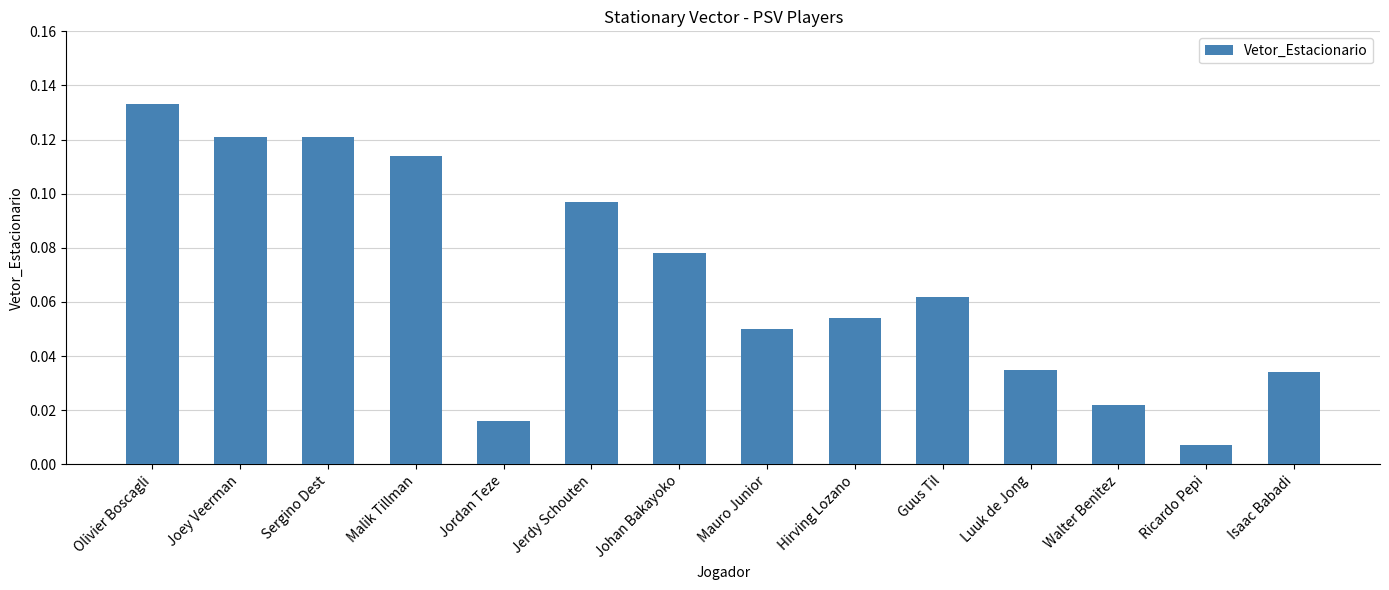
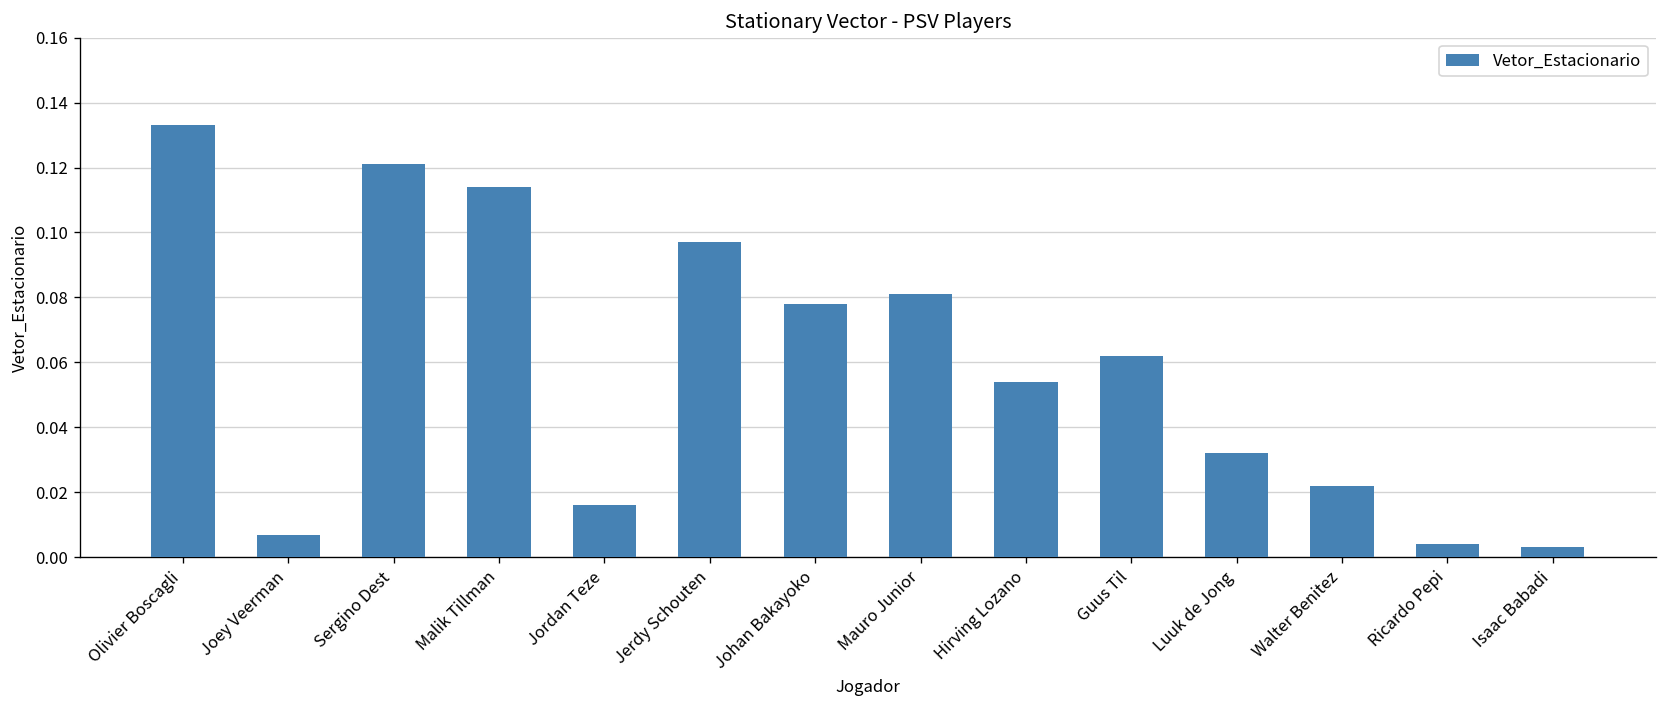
Joey Veerman: 0.121 -> 0.007
Mauro Junior: 0.050 -> 0.081
Luuk de Jong: 0.035 -> 0.032
Ricardo Pepi: 0.007 -> 0.004
Isaac Babadi: 0.034 -> 0.003
